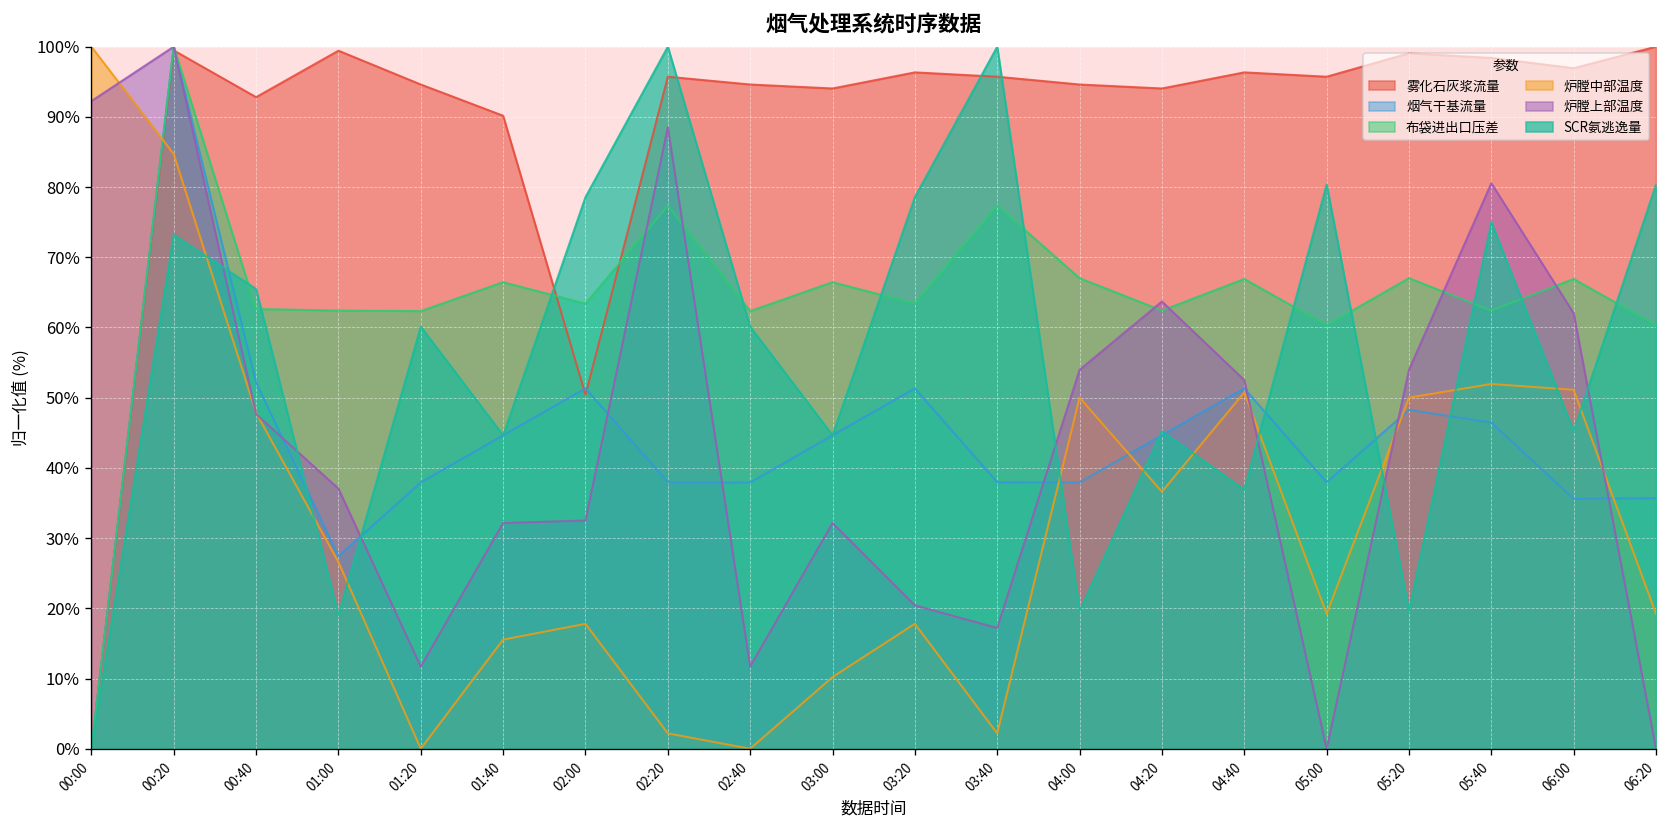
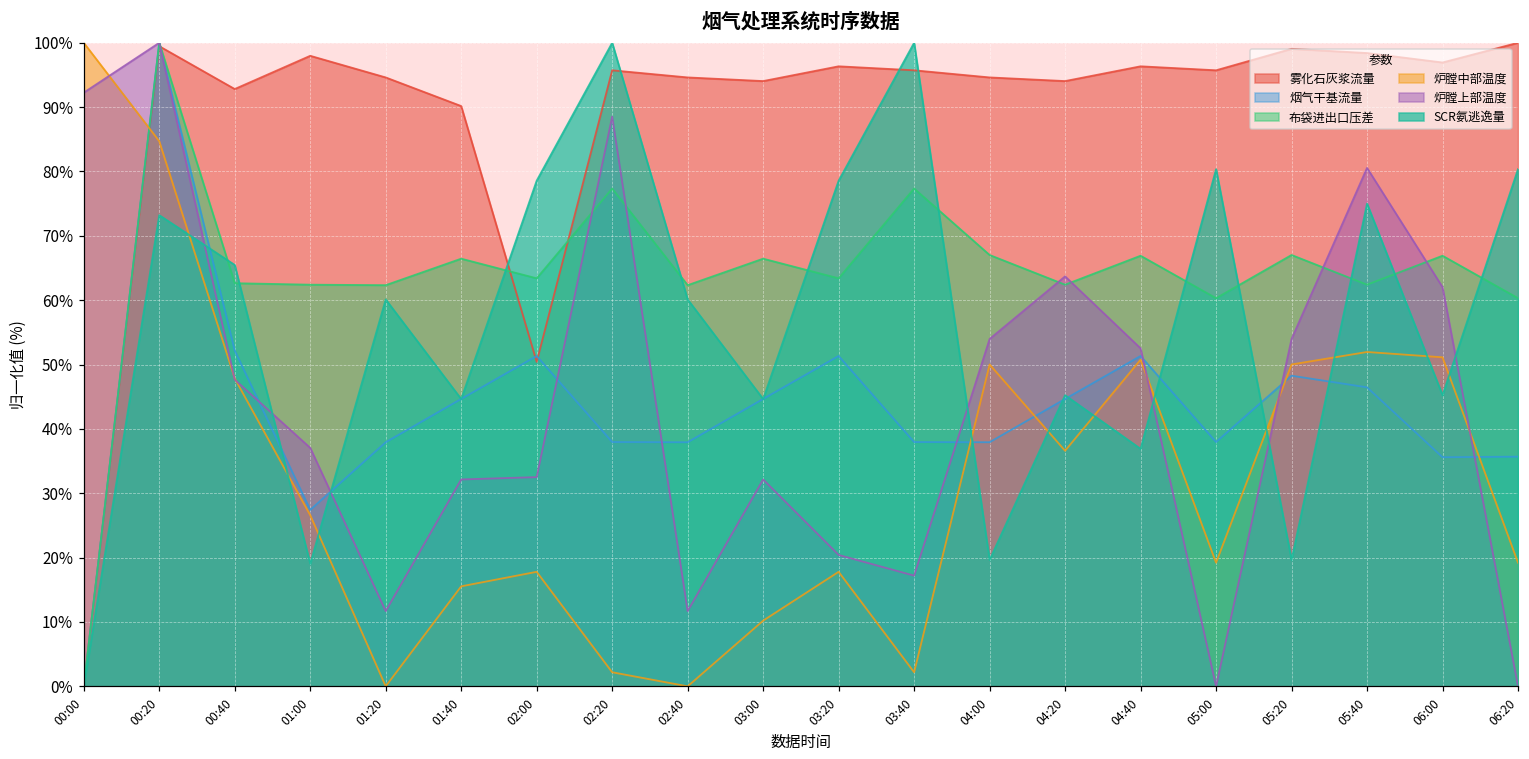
雾化石灰浆流量, 01:00: 99% -> 98%
